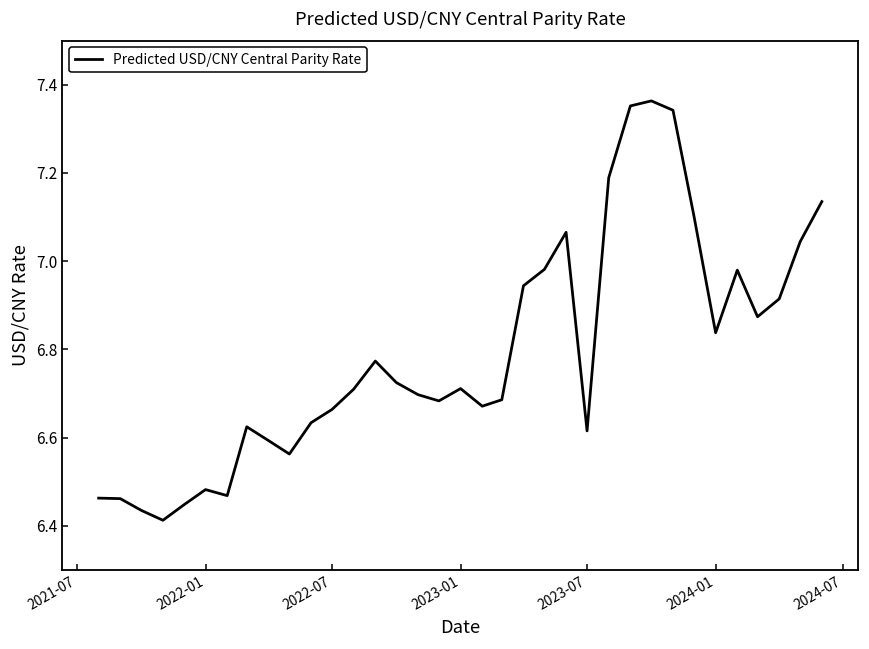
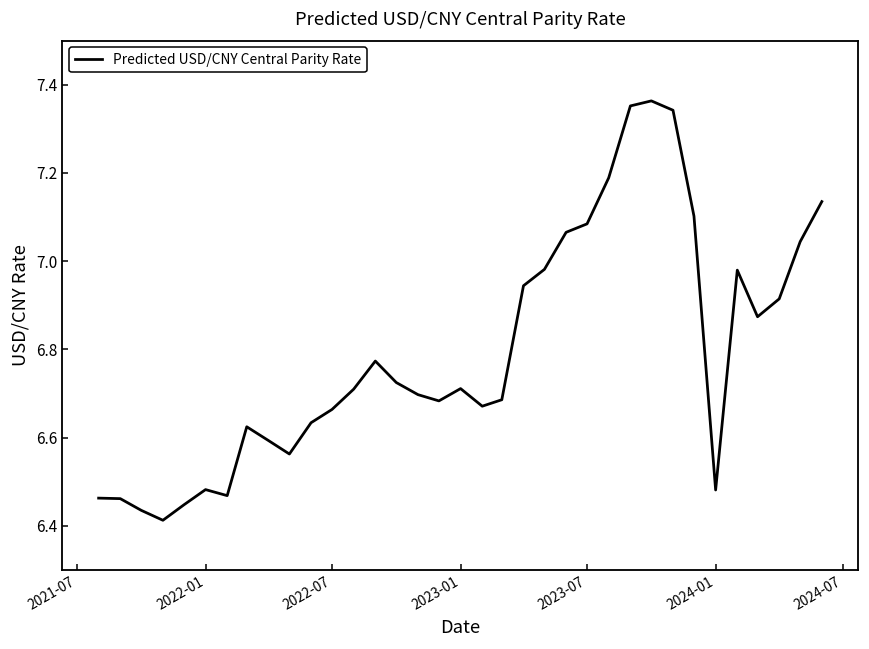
2023-07: 6.62 -> 7.08
2024-01: 6.84 -> 6.48
